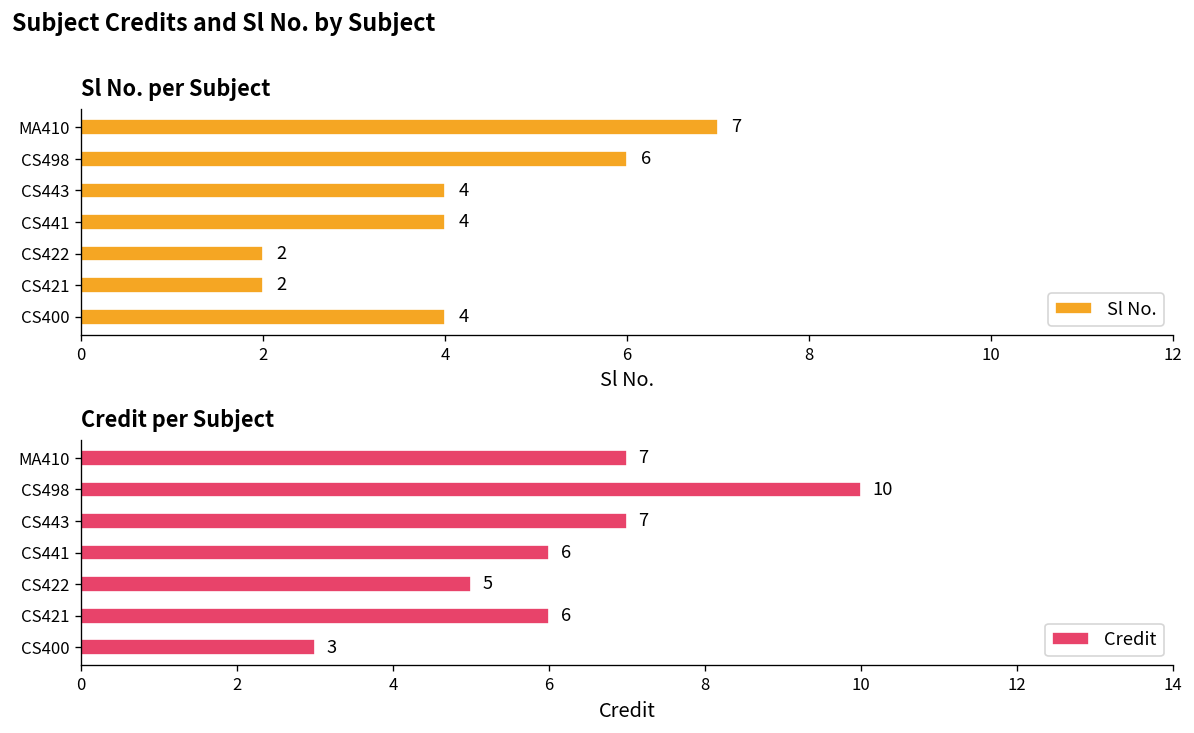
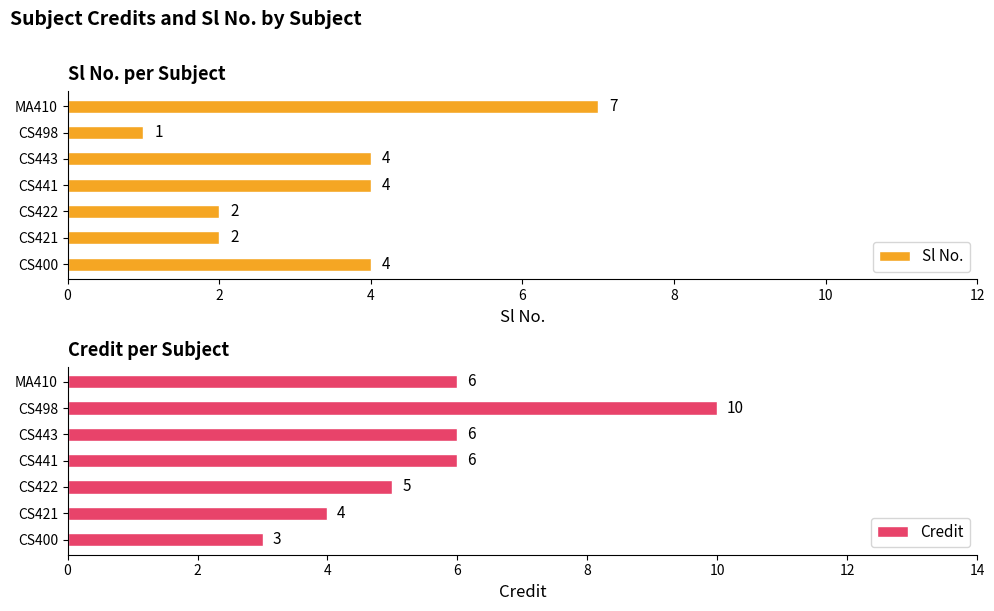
Sl No. per Subject, CS498: 6 -> 1
Credit per Subject, MA410: 7 -> 6
Credit per Subject, CS443: 7 -> 6
Credit per Subject, CS421: 6 -> 4
